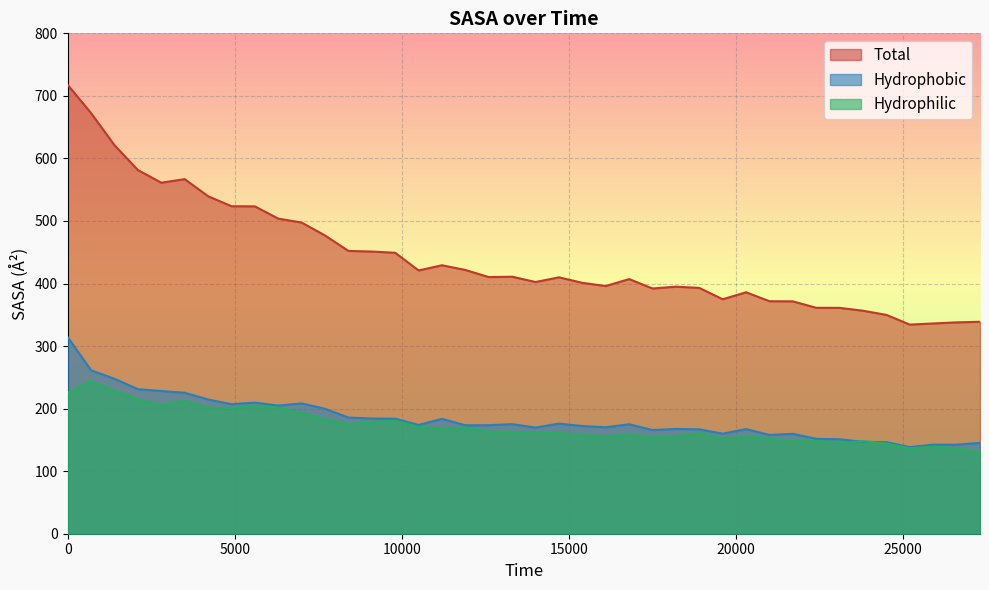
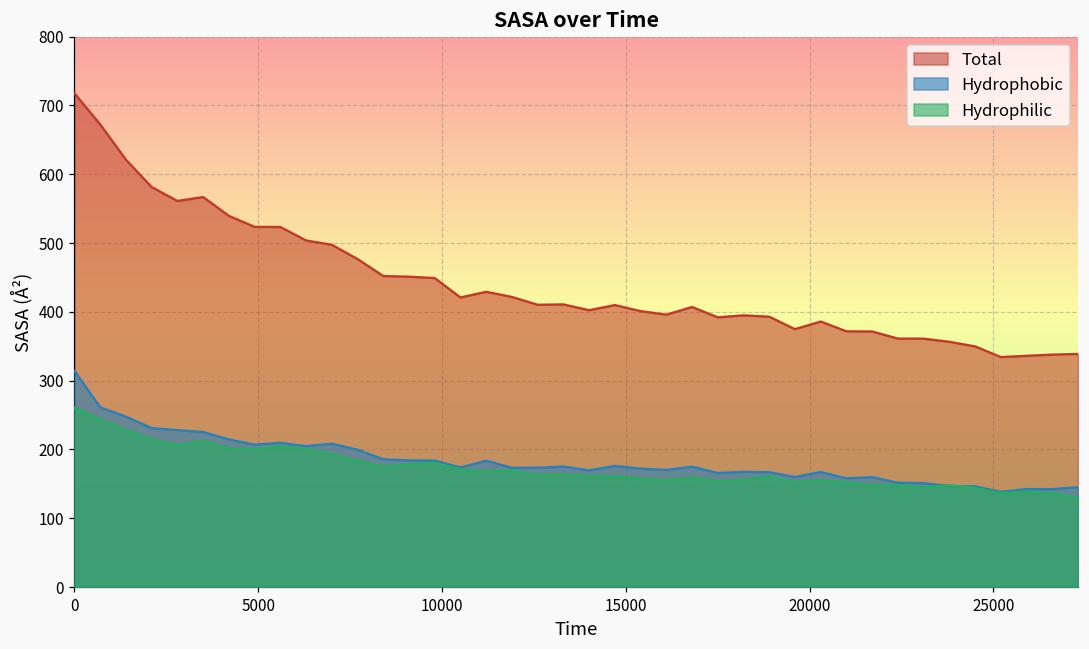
Hydrophilic, 0: 230 -> 260
